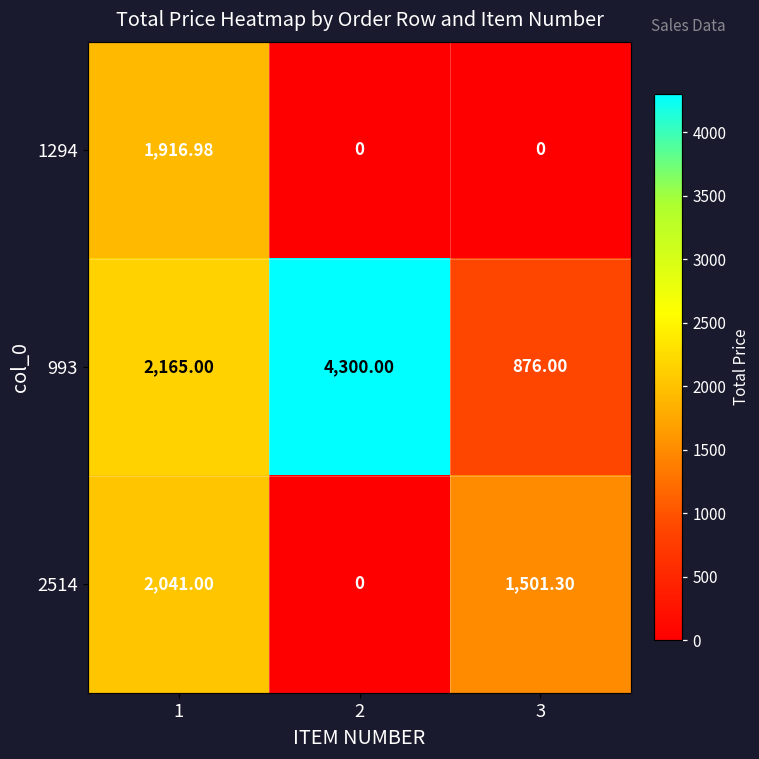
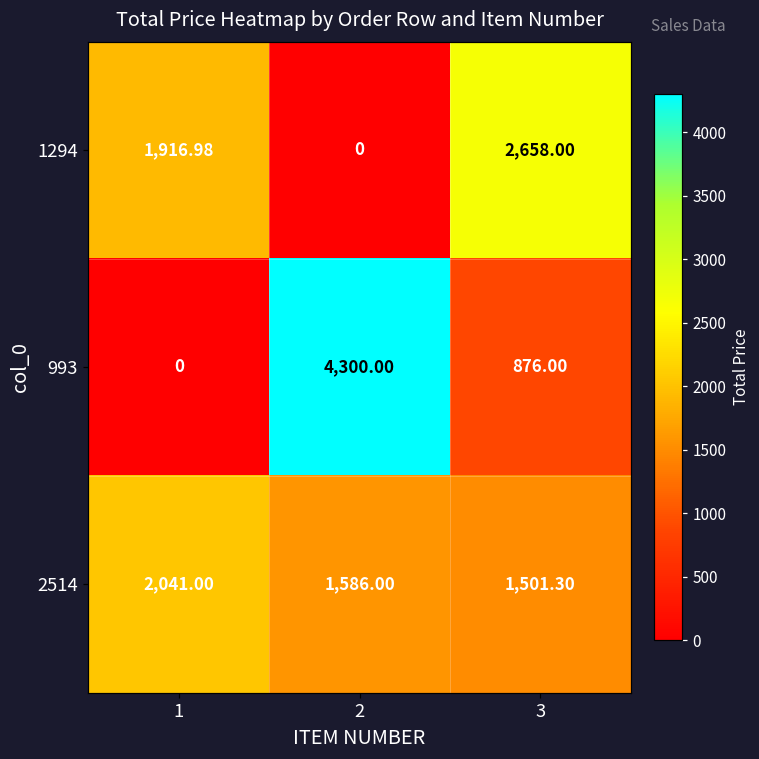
1294, 3: 0 -> 2,658.00
993, 1: 2,165.00 -> 0
2514, 2: 0 -> 1,586.00
